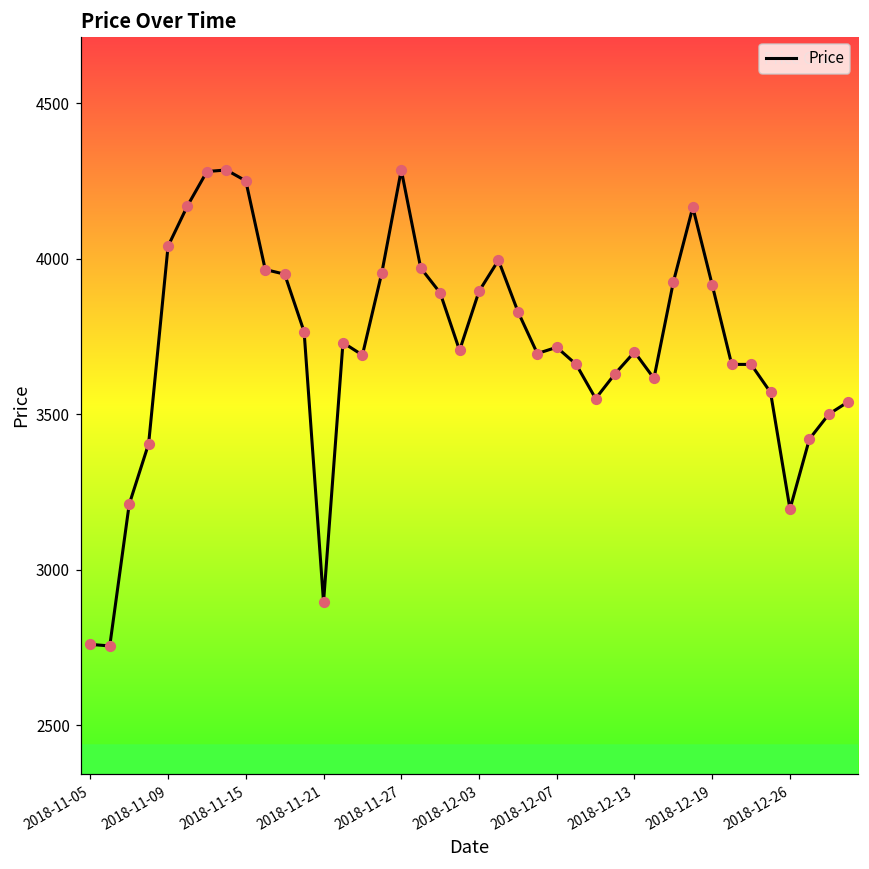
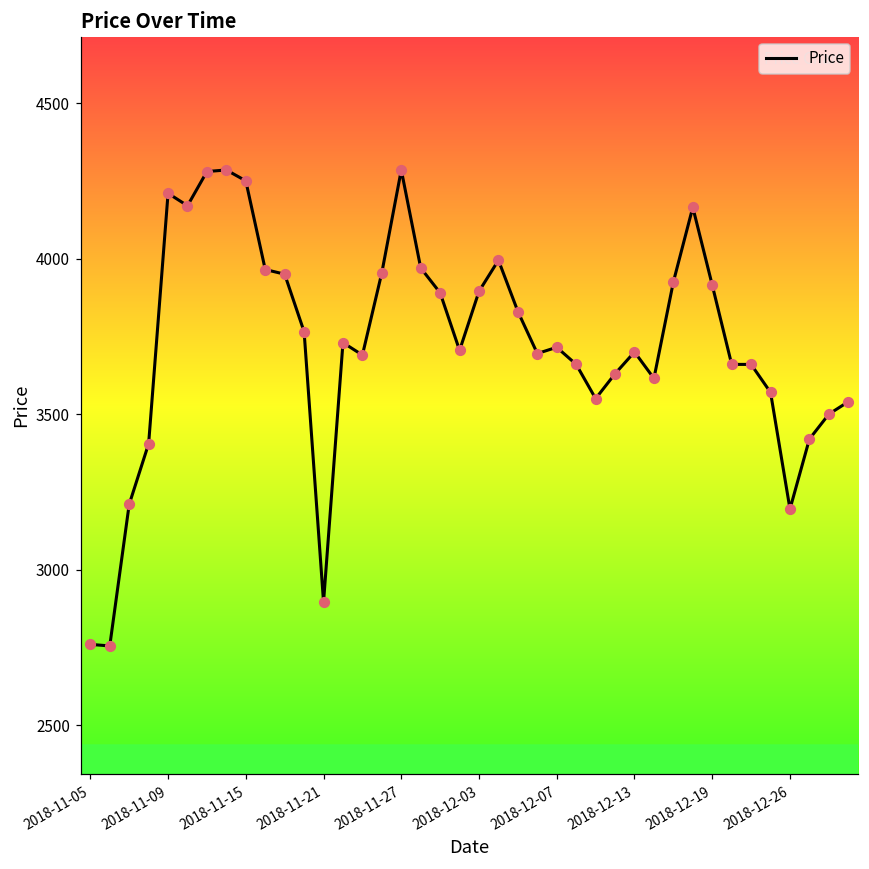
2018-11-09: 4040 -> 4210
